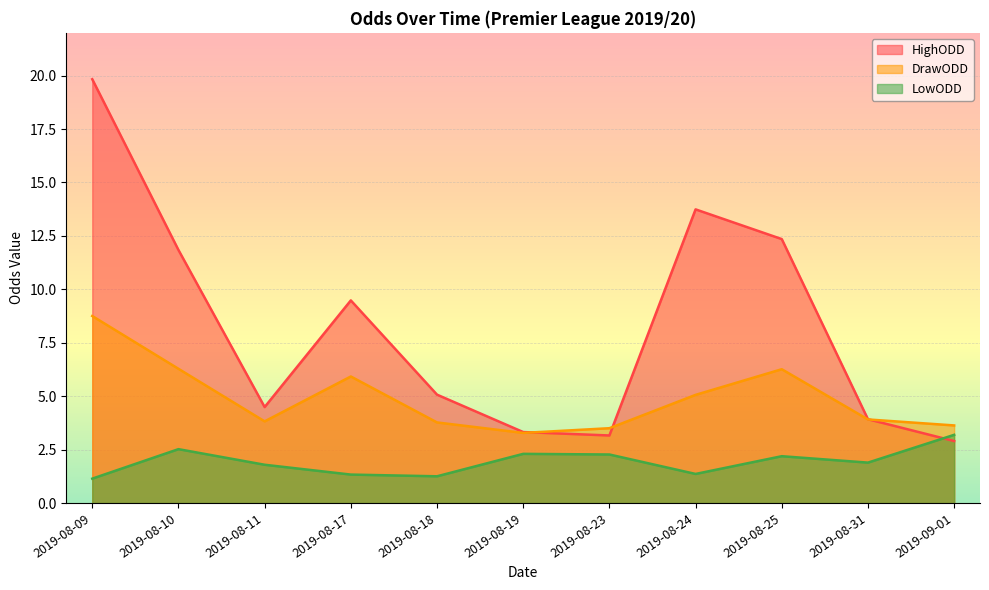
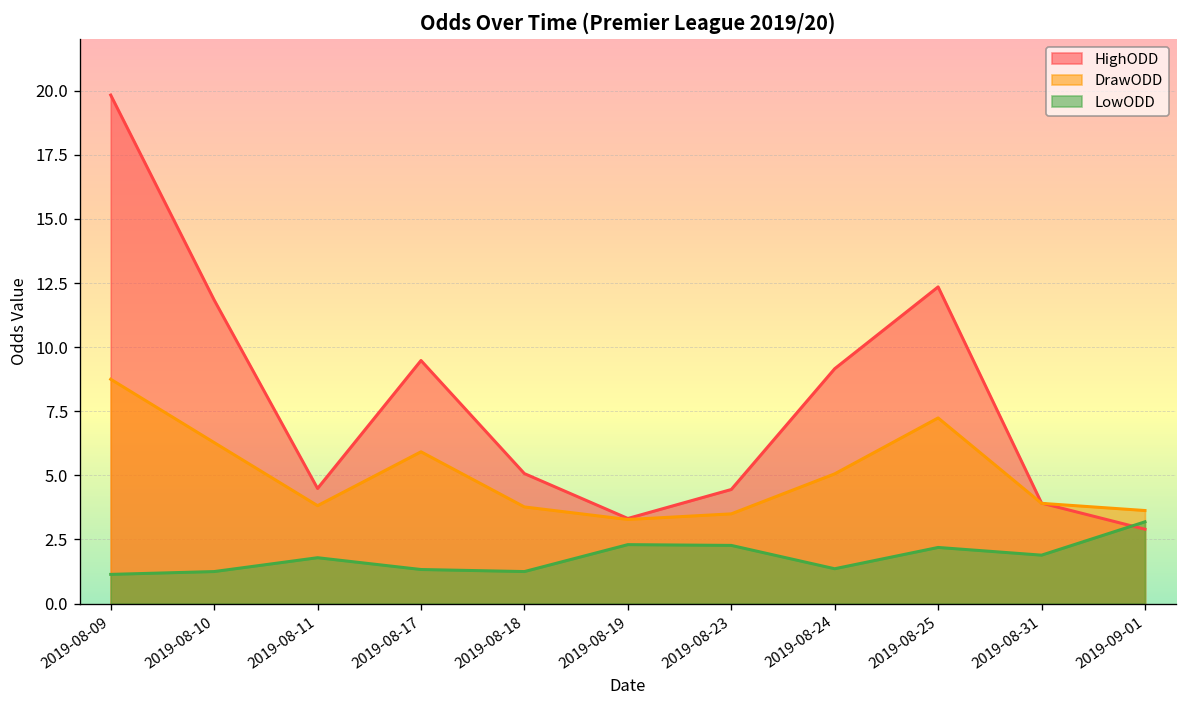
LowODD, 2019-08-10: 2.5 -> 1.3
HighODD, 2019-08-23: 3.2 -> 4.5
HighODD, 2019-08-24: 13.7 -> 9.2
DrawODD, 2019-08-25: 6.3 -> 7.2
